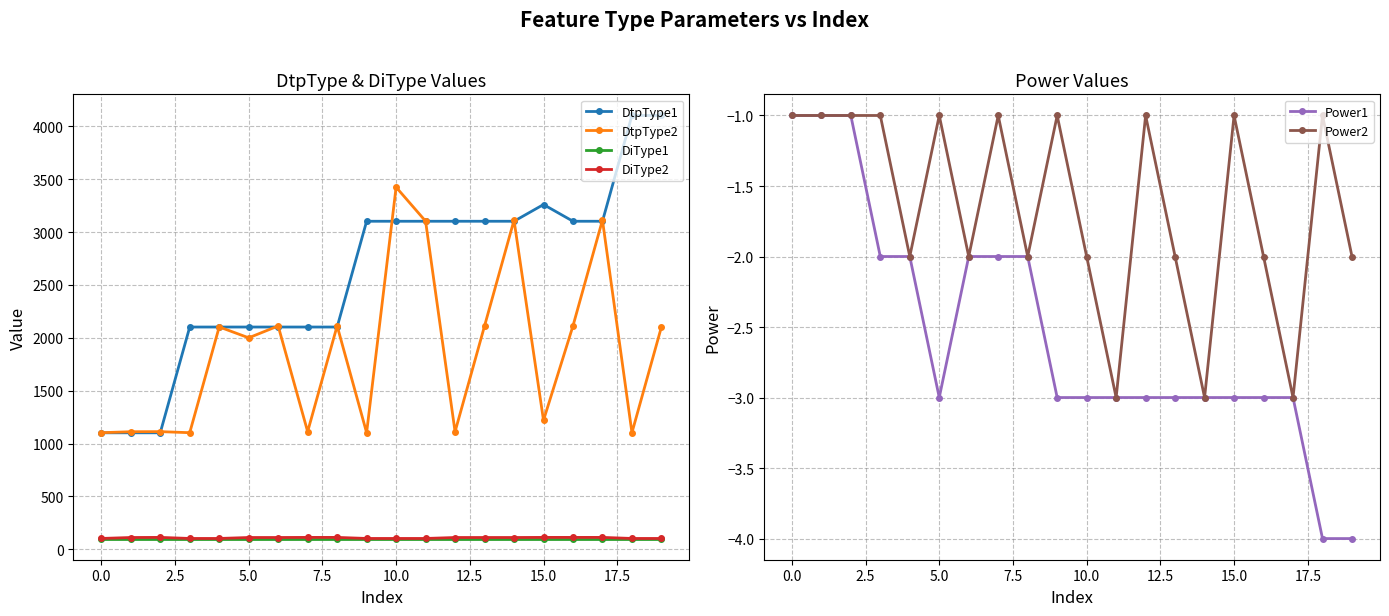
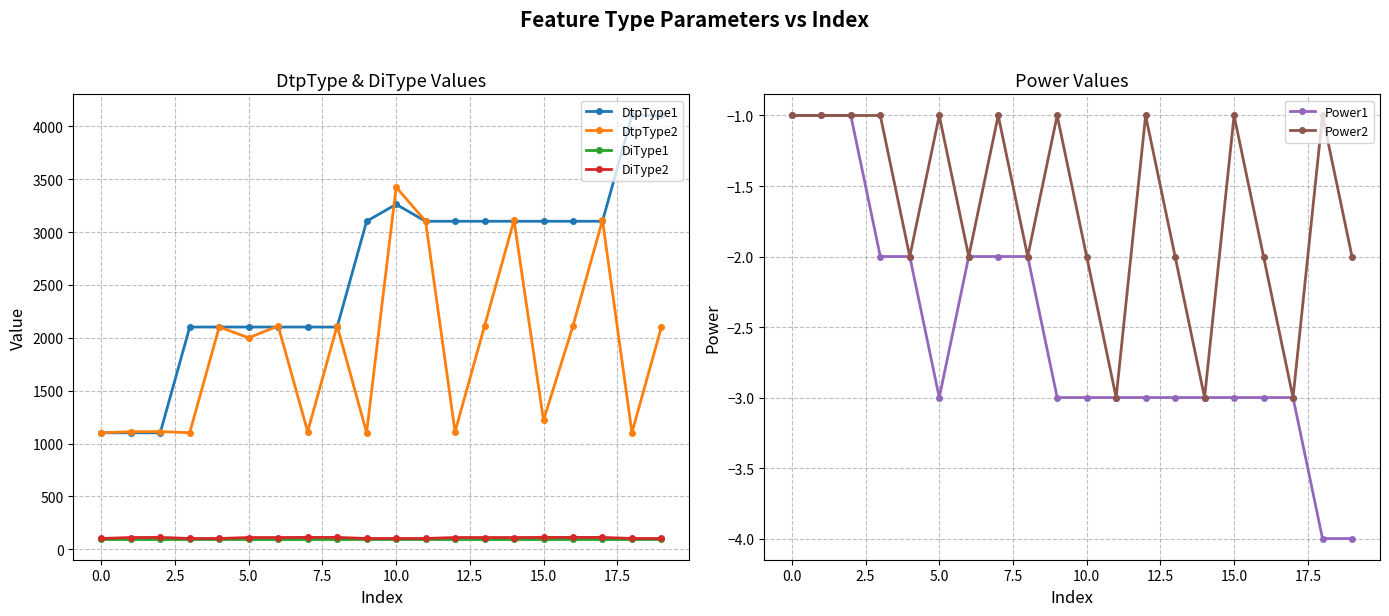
DtpType & DiType Values, DtpType1, 10.0: 3100 -> 3260
DtpType & DiType Values, DtpType1, 15.0: 3260 -> 3100
